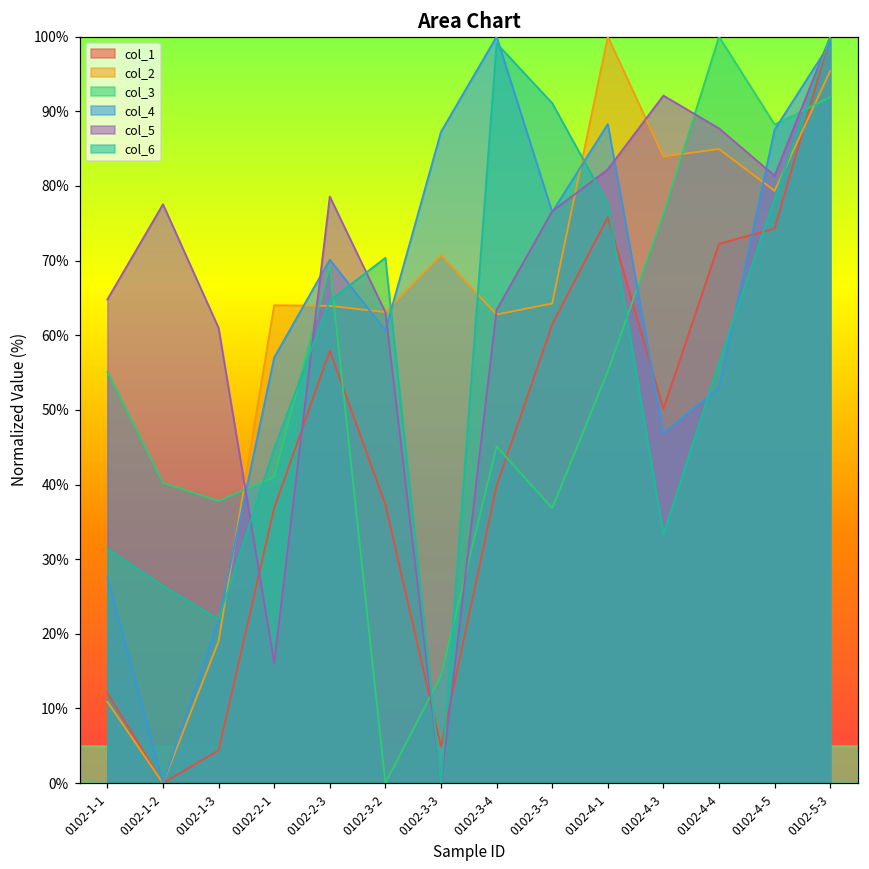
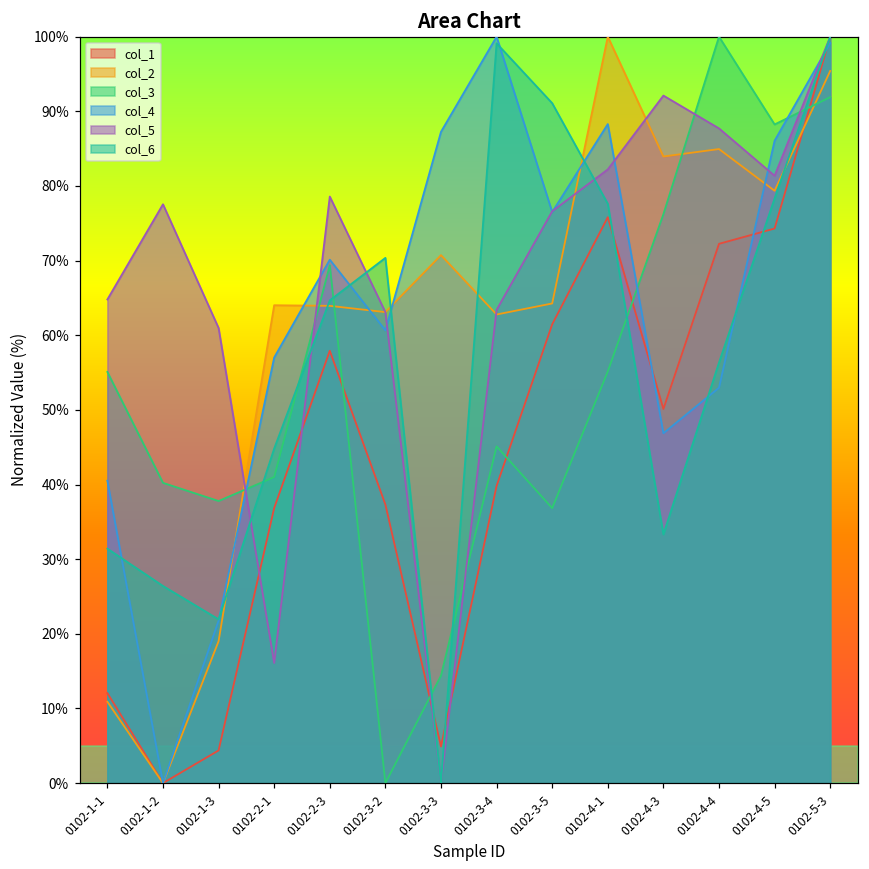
col_4, 0102-1-1: 27% -> 41%
col_4, 0102-4-5: 88% -> 86%
